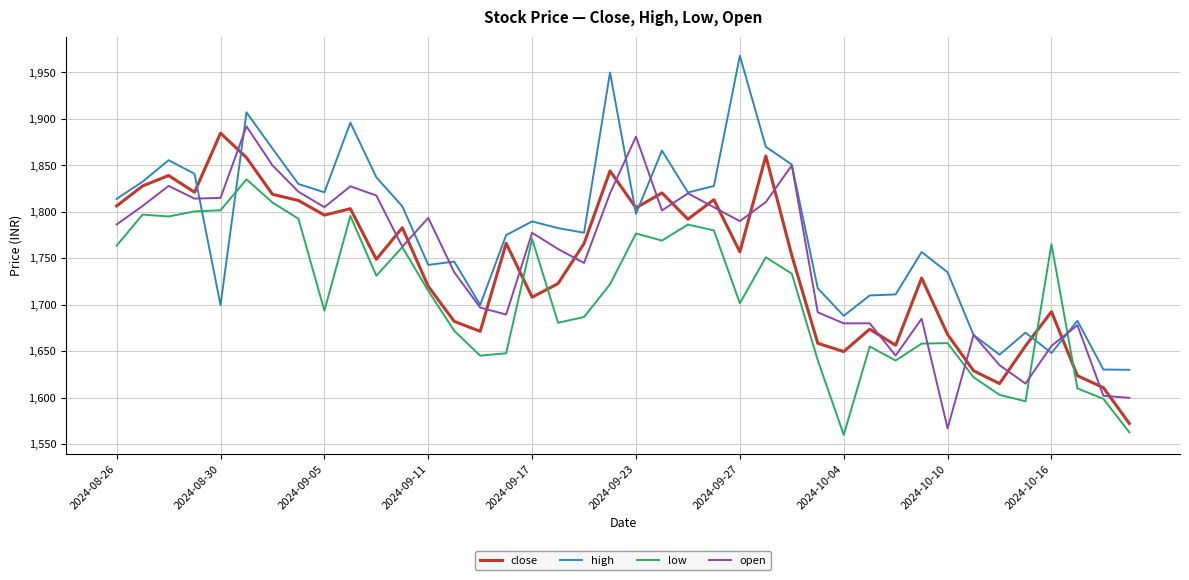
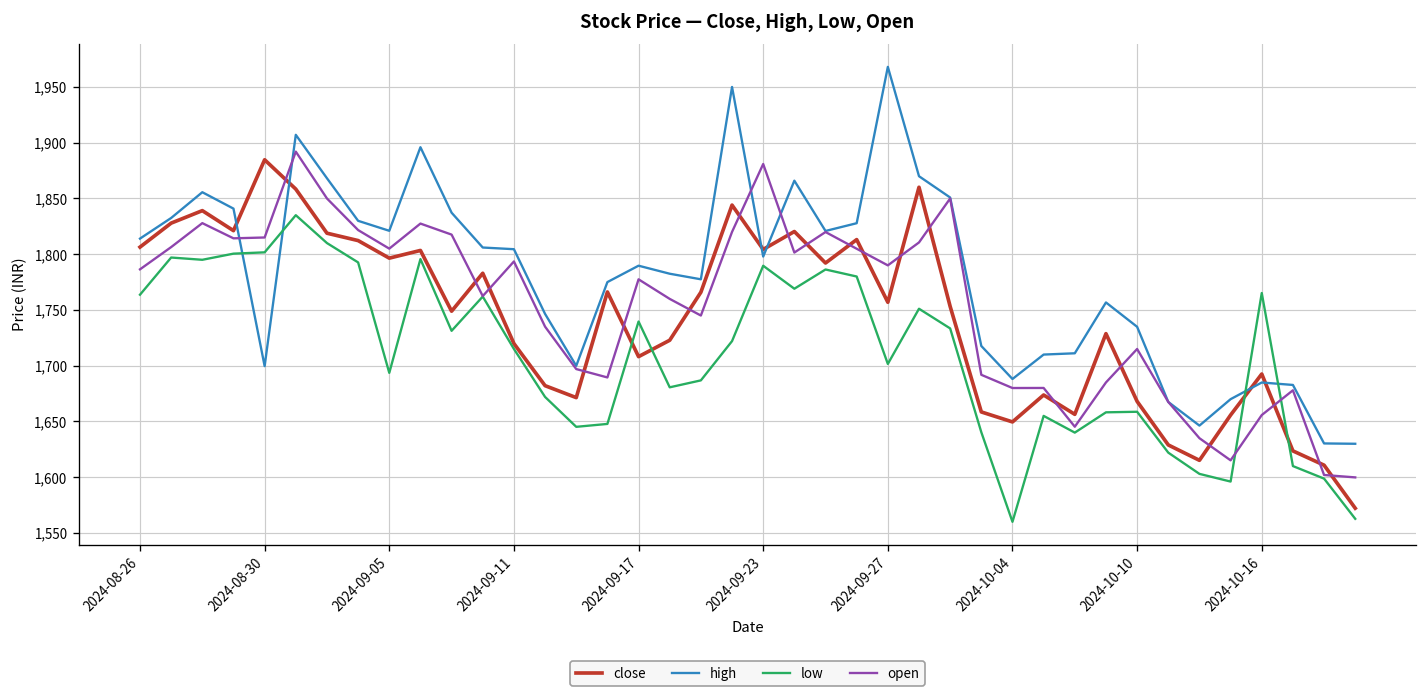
high, 2024-09-11: 1,740 -> 1,800
low, 2024-09-17: 1,770 -> 1,740
low, 2024-09-23: 1,780 -> 1,790
open, 2024-10-10: 1,570 -> 1,720
high, 2024-10-16: 1,650 -> 1,680
